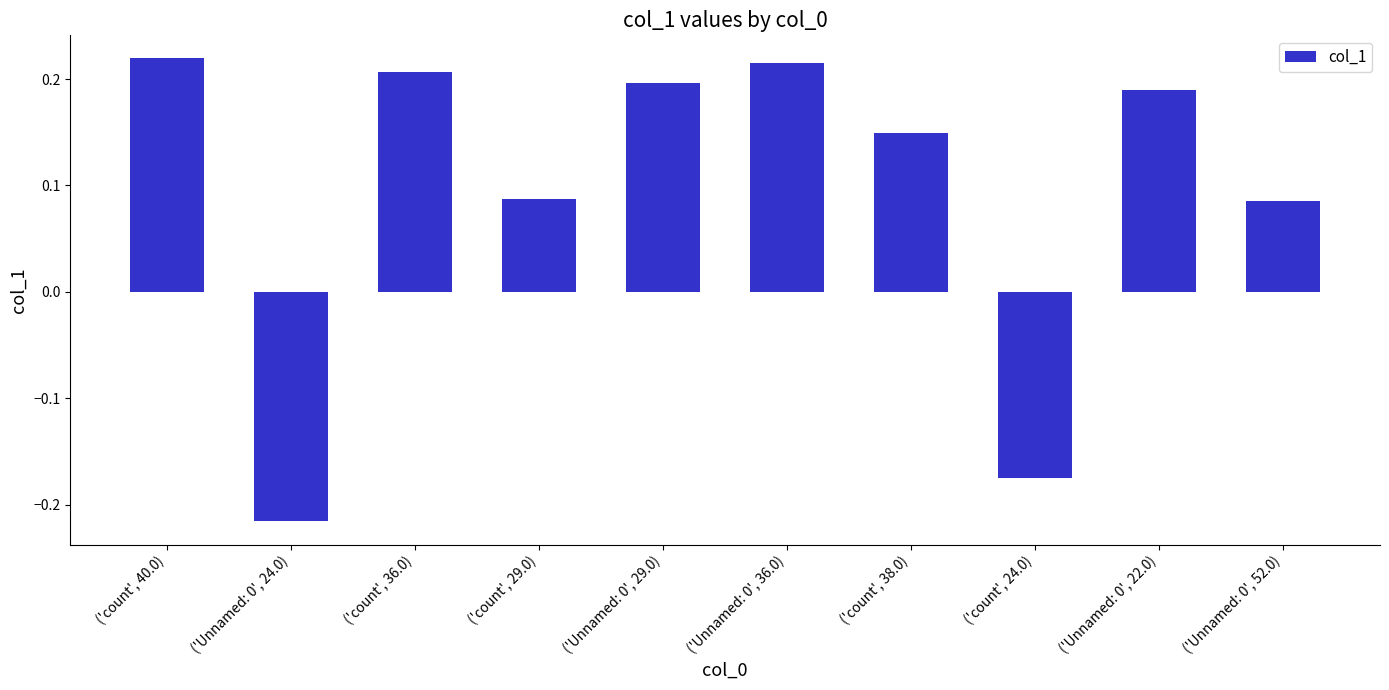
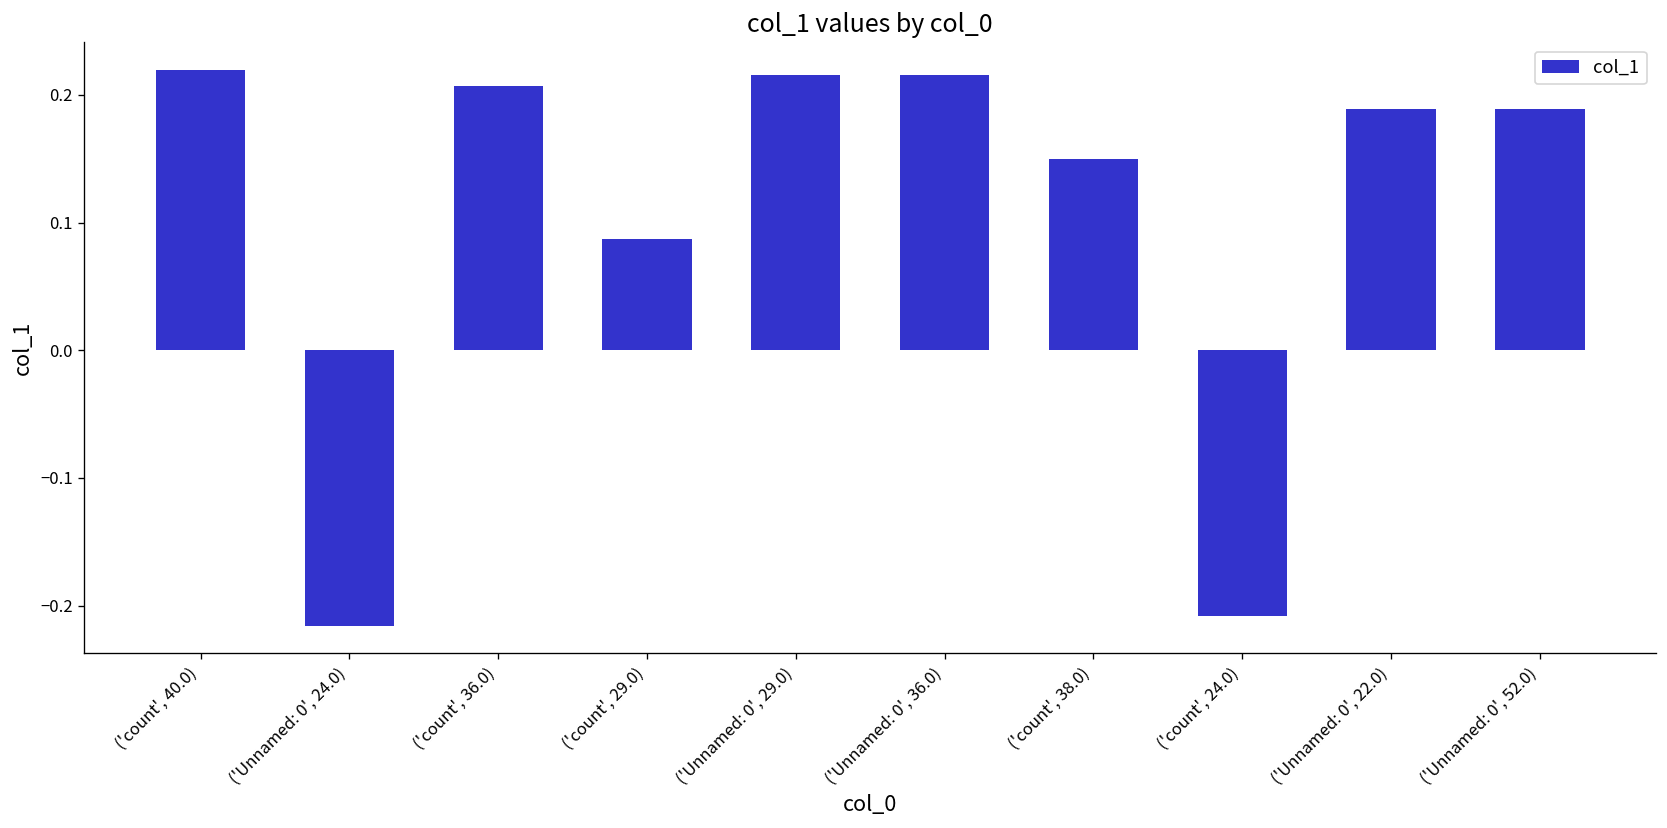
('Unnamed: 0', 29.0): 0.197 -> 0.216
('count', 24.0): -0.175 -> -0.208
('Unnamed: 0', 52.0): 0.085 -> 0.189
